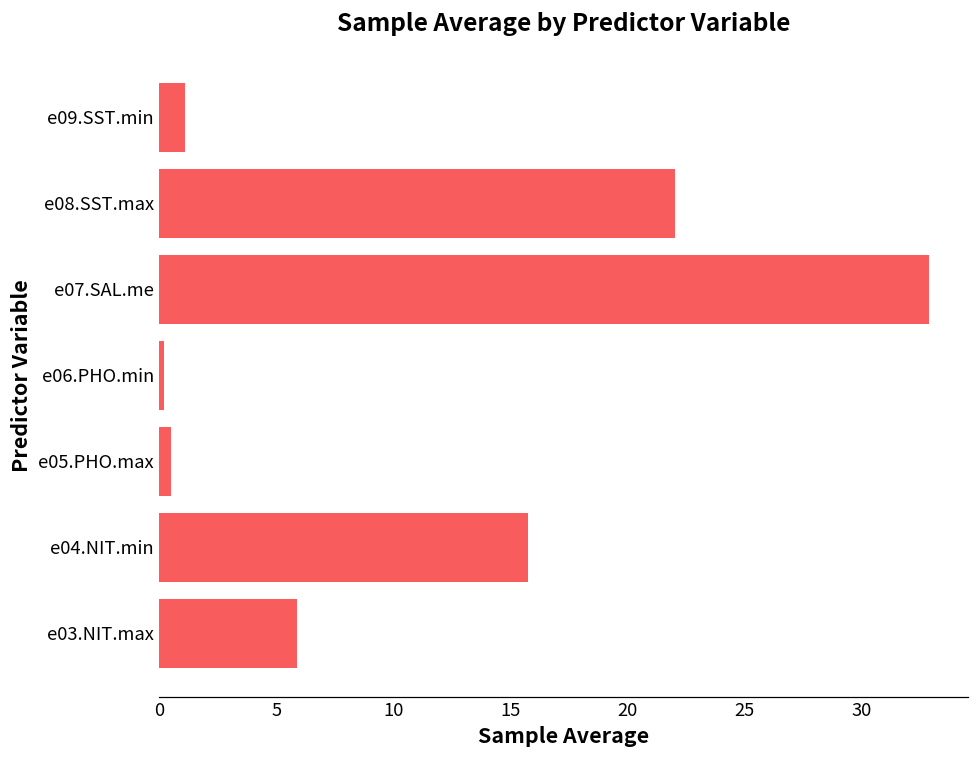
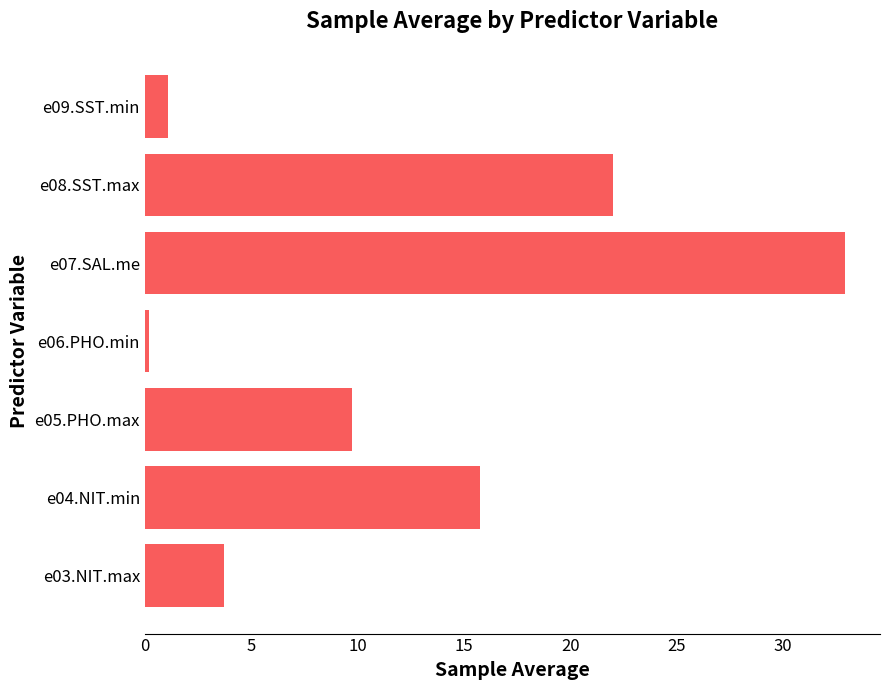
e05.PHO.max: 0.5 -> 9.8
e03.NIT.max: 5.9 -> 3.7
